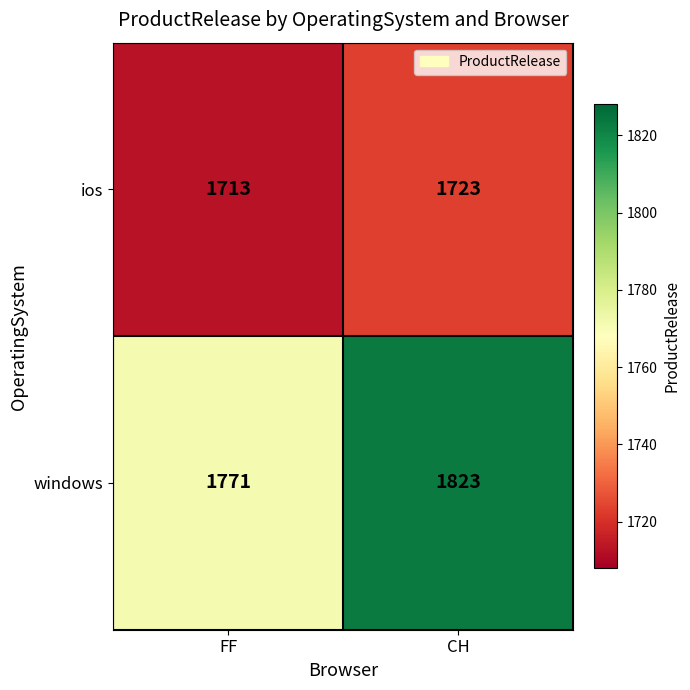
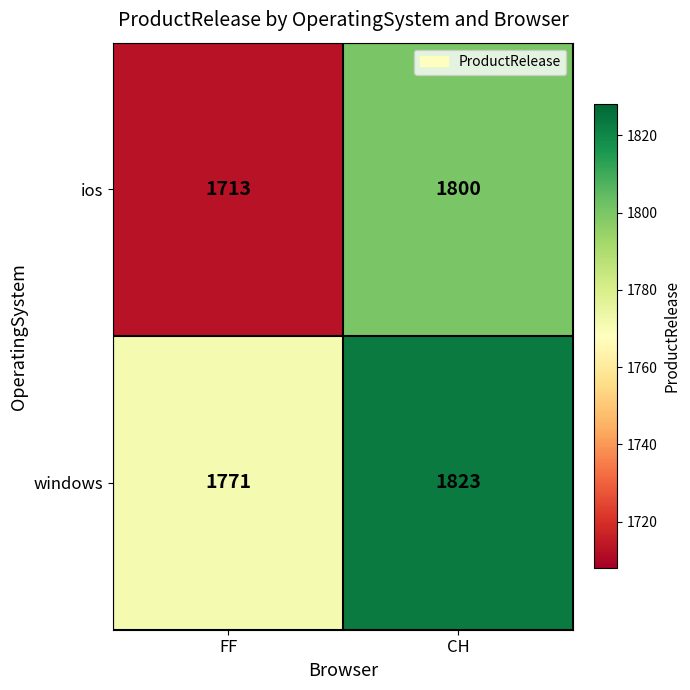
ios, CH: 1723 -> 1800
